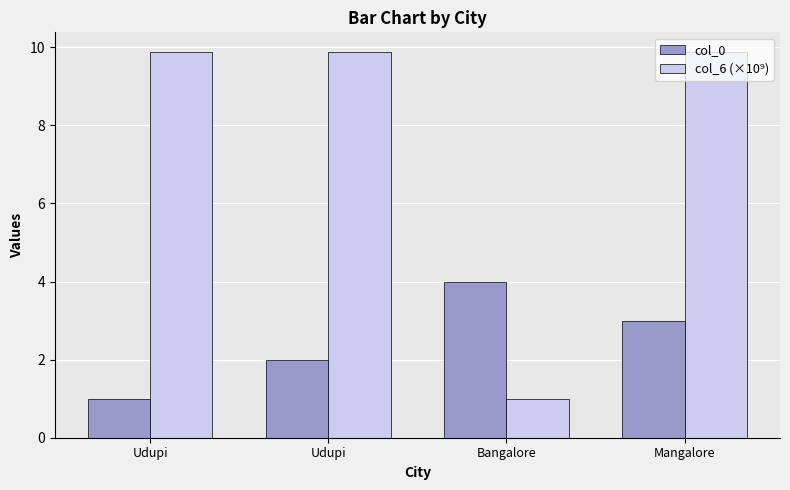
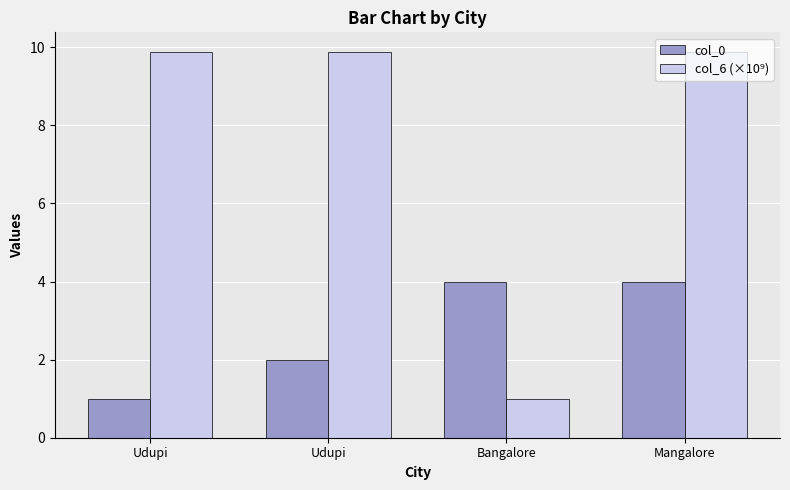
col_0, Mangalore: 3 -> 4
